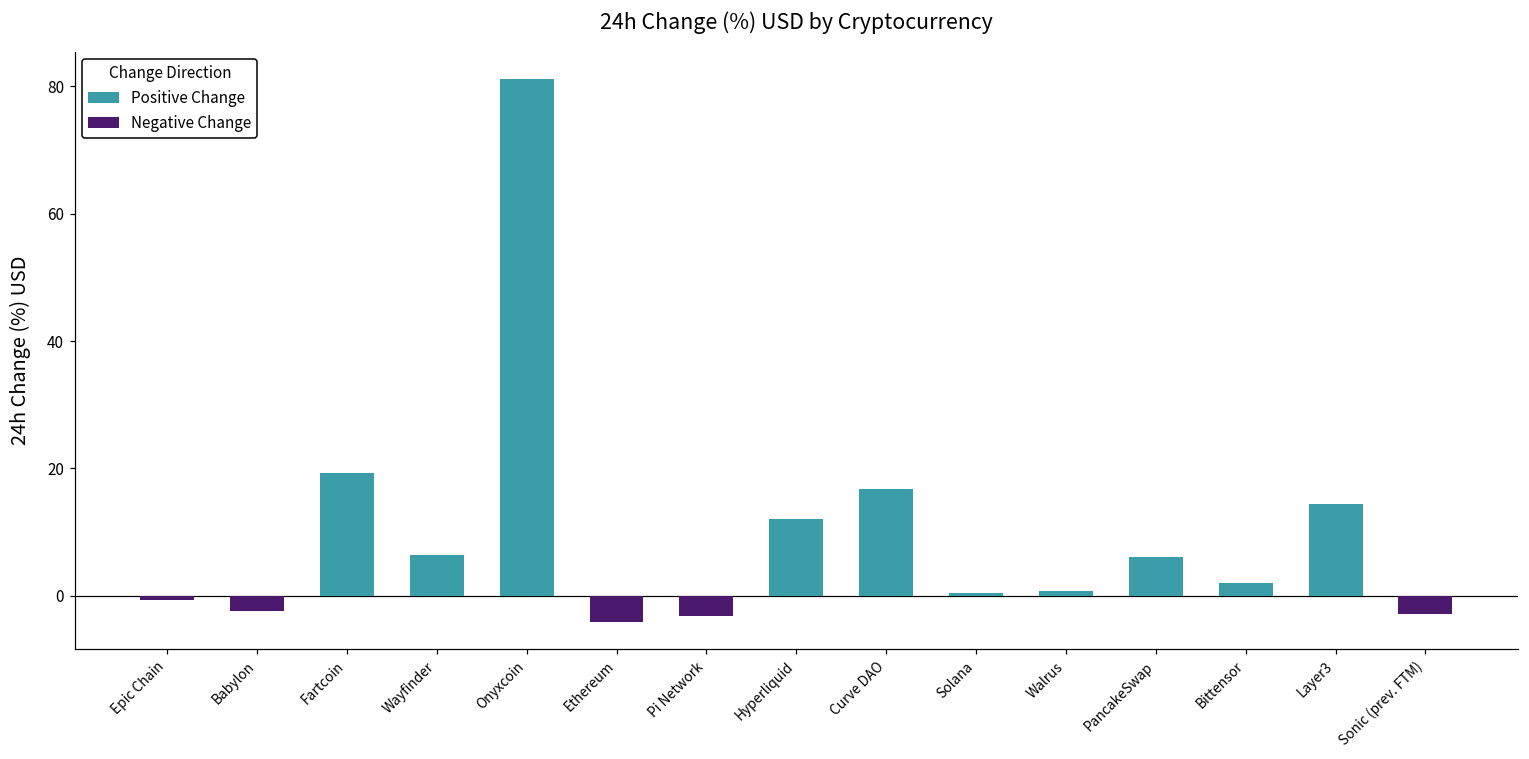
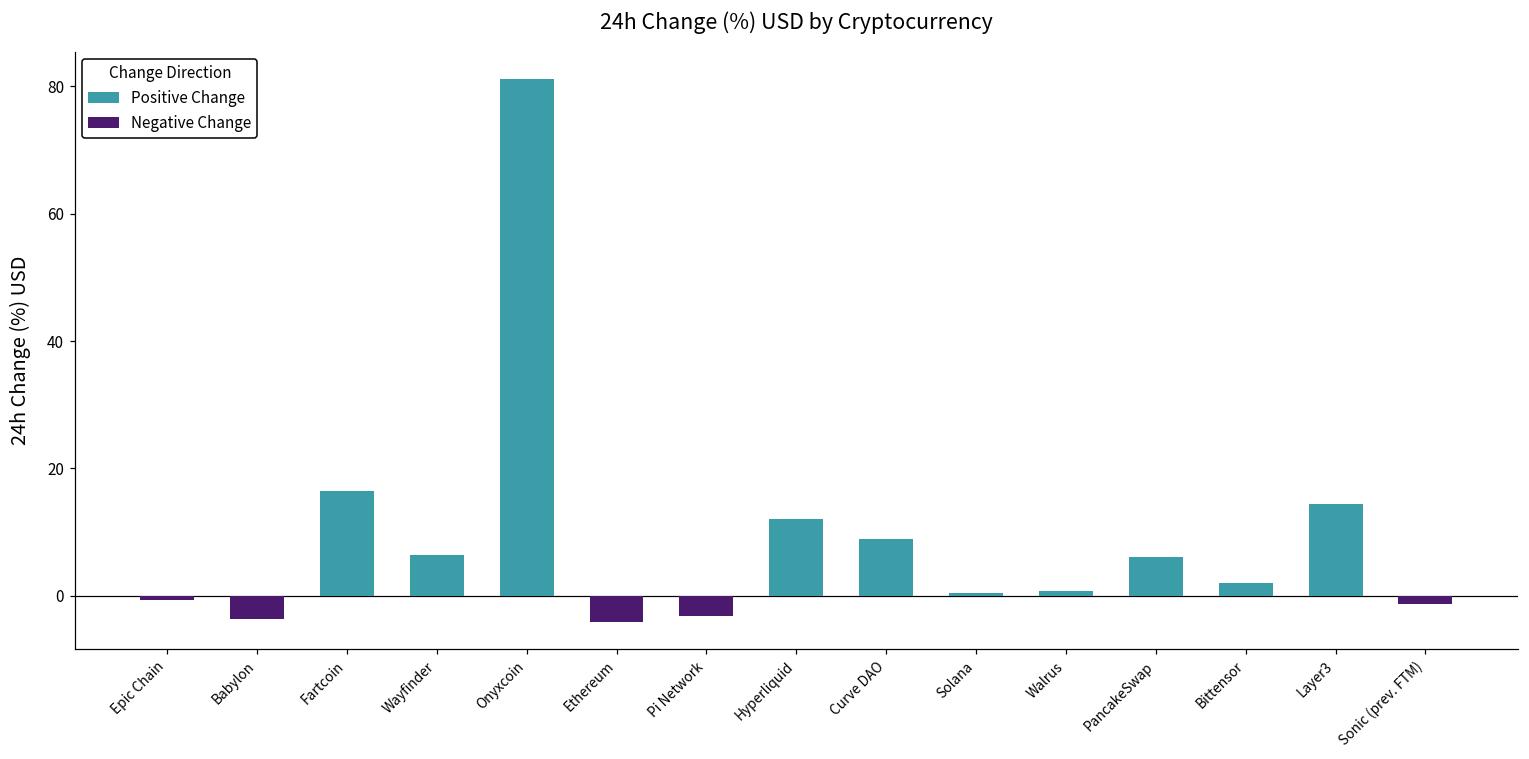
Negative Change, Babylon: -2 -> -4
Positive Change, Fartcoin: 19 -> 16
Positive Change, Curve DAO: 17 -> 9
Negative Change, Sonic (prev. FTM): -3 -> -1
